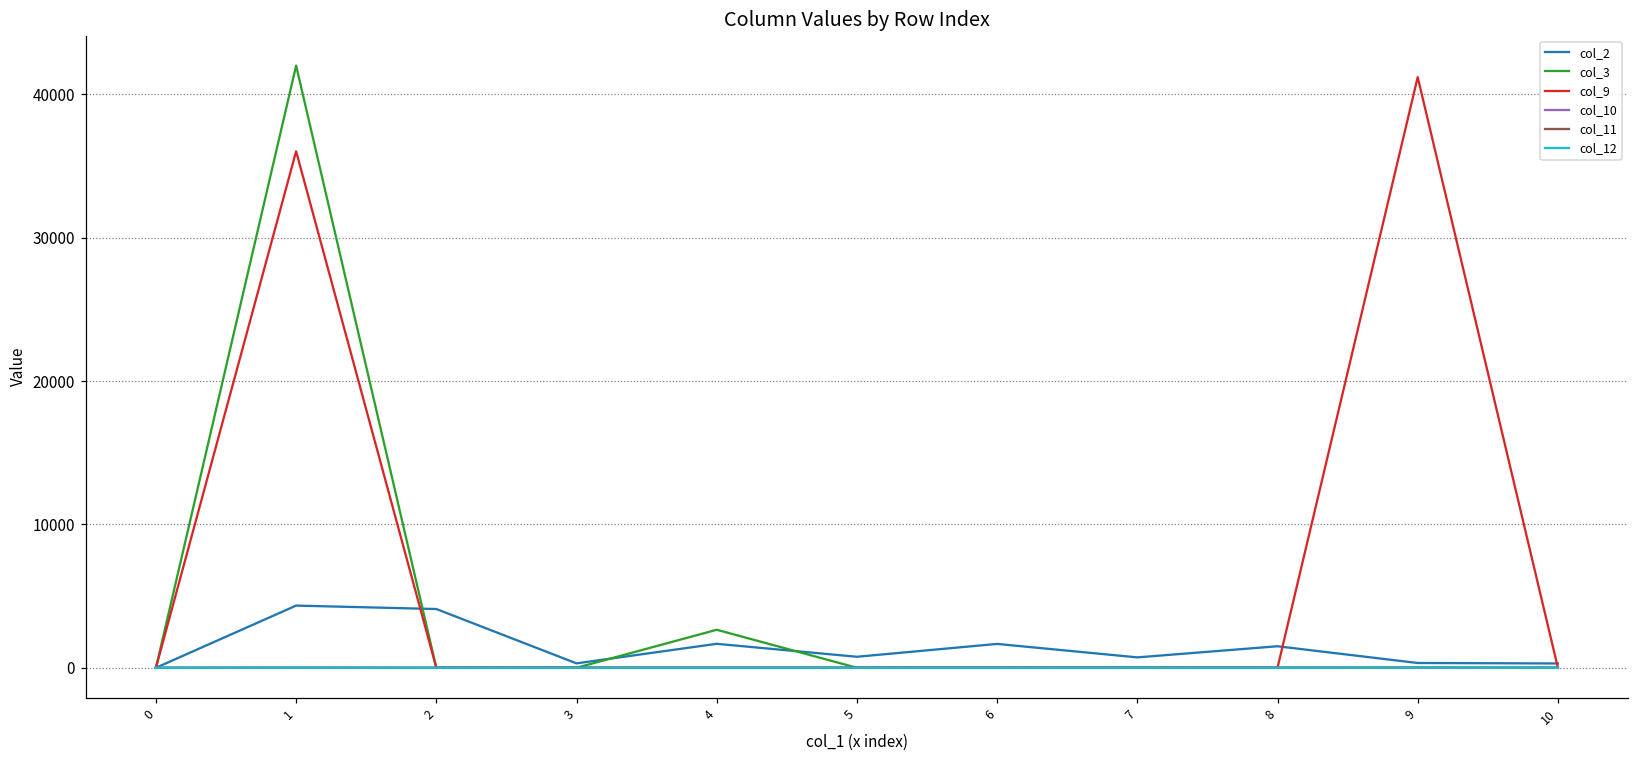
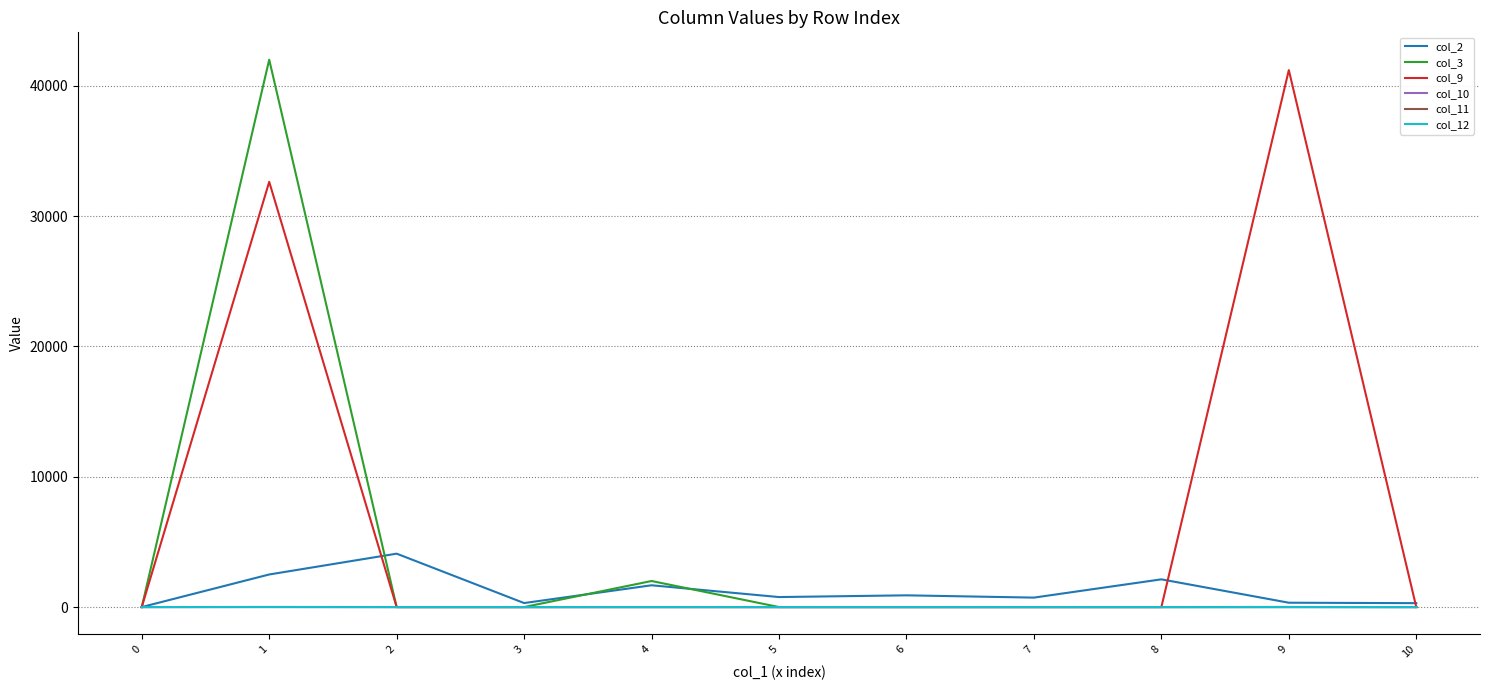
col_2, 1: 4300 -> 2500
col_9, 1: 36000 -> 32600
col_3, 4: 2700 -> 2000
col_2, 6: 1700 -> 900
col_2, 8: 1500 -> 2100
